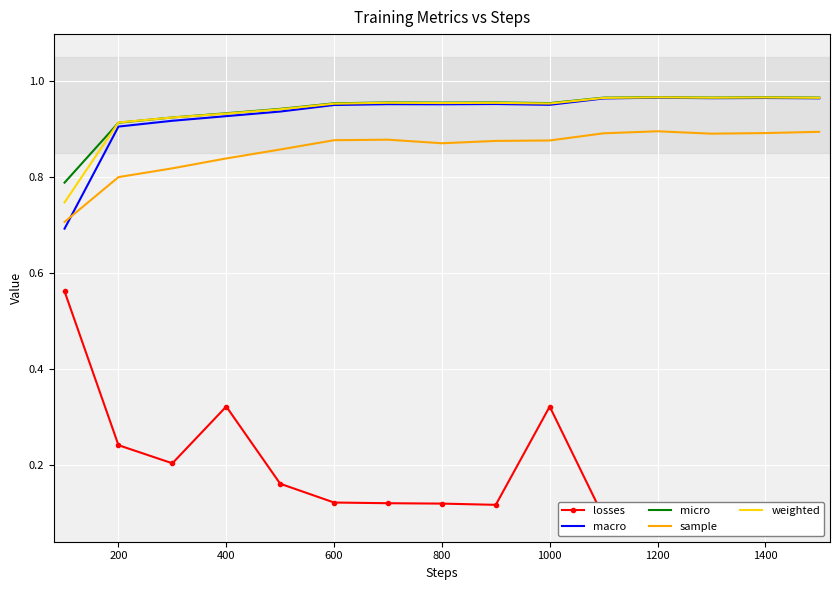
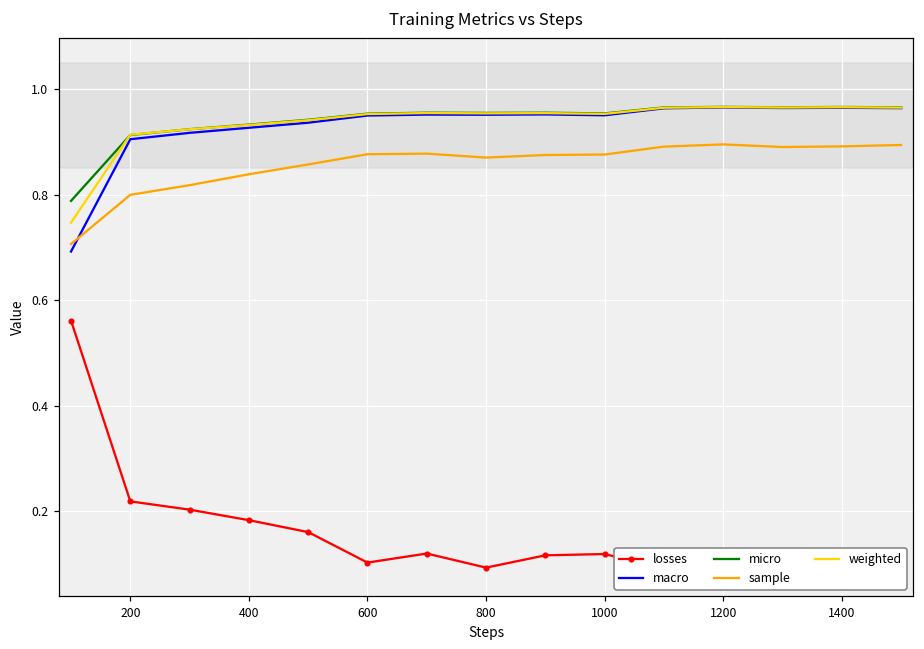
losses, 200: 0.24 -> 0.22
losses, 400: 0.32 -> 0.18
losses, 600: 0.12 -> 0.10
losses, 800: 0.12 -> 0.09
losses, 1000: 0.32 -> 0.12
